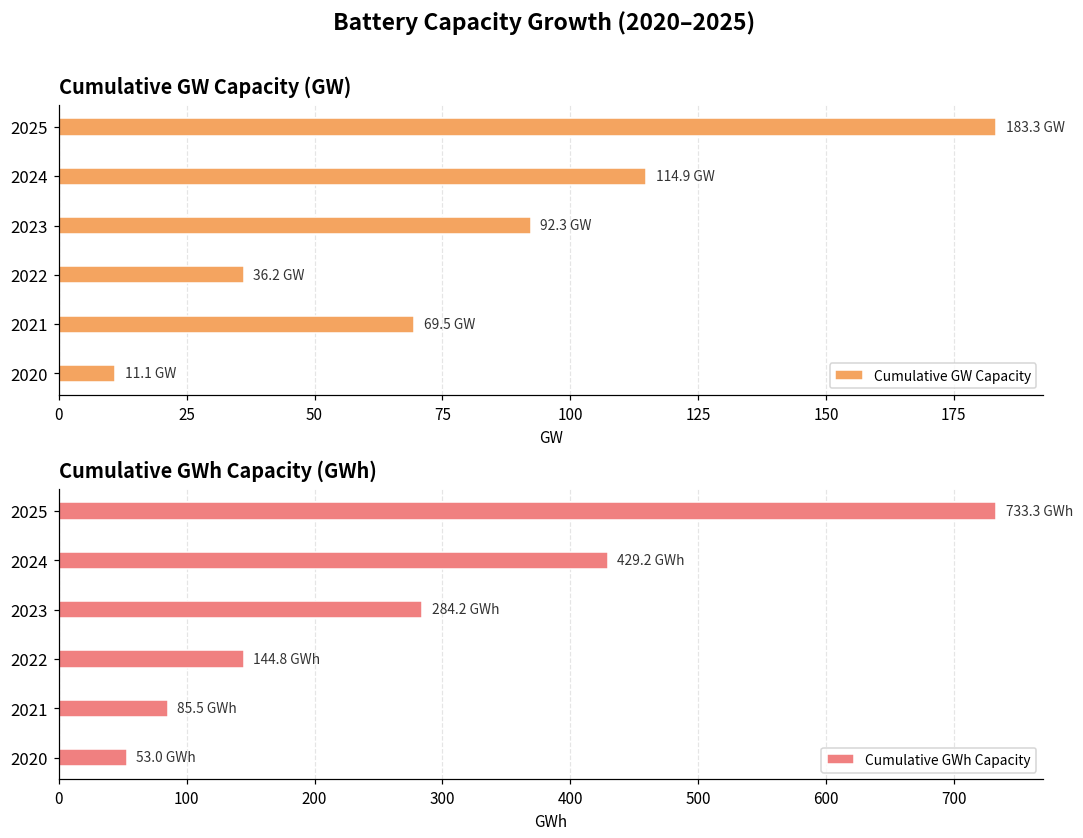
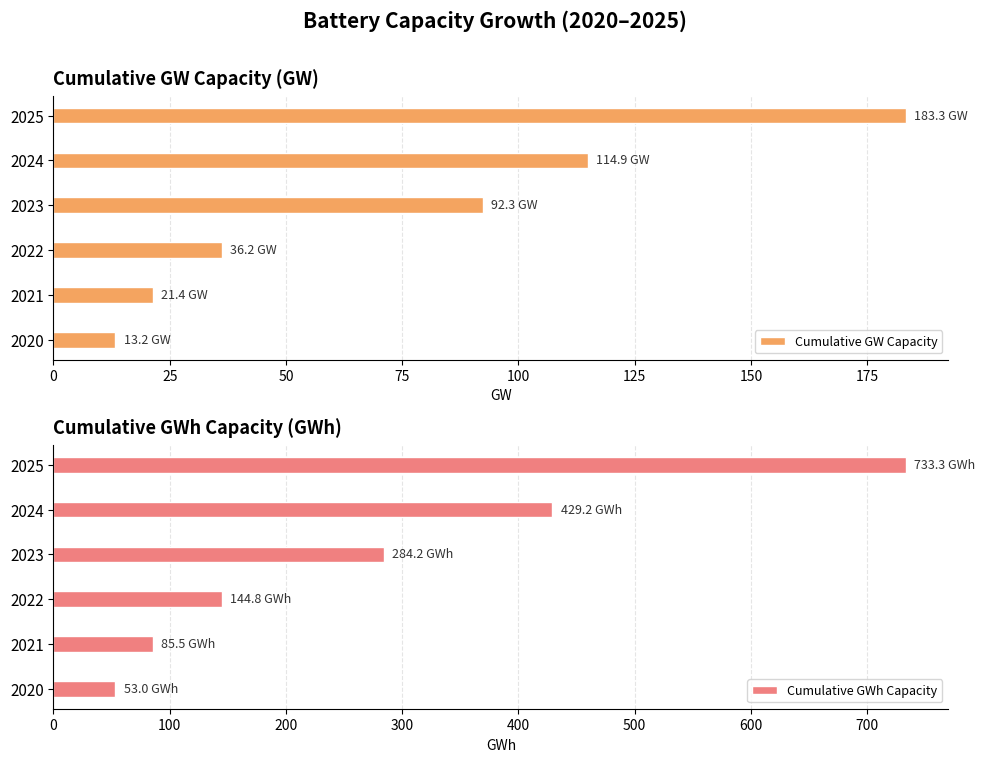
Cumulative GW Capacity (GW), 2021: 69.5 -> 21.4
Cumulative GW Capacity (GW), 2020: 11.1 -> 13.2
